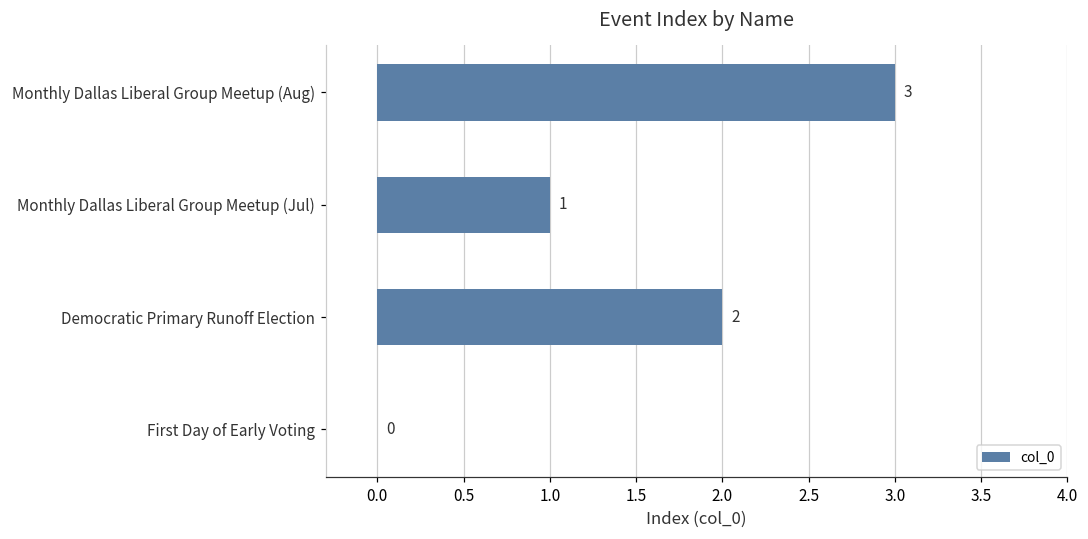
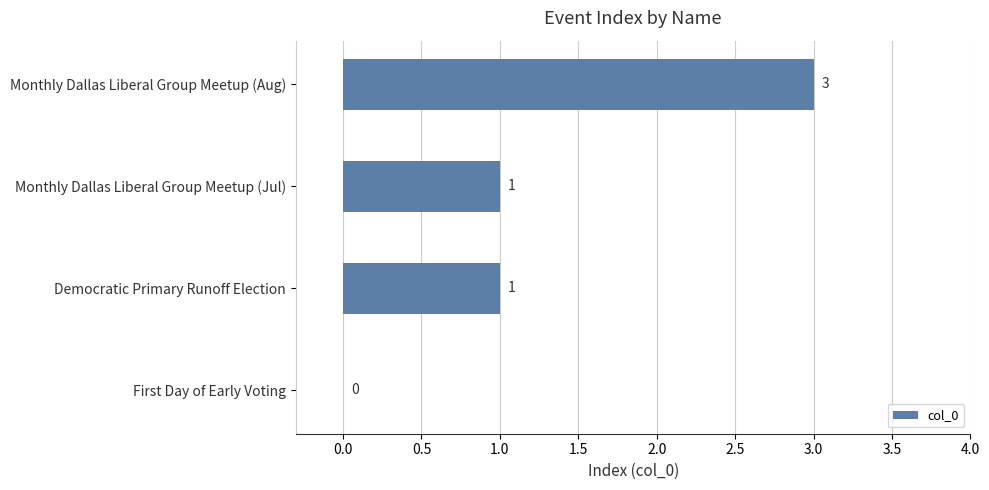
Democratic Primary Runoff Election: 2 -> 1
